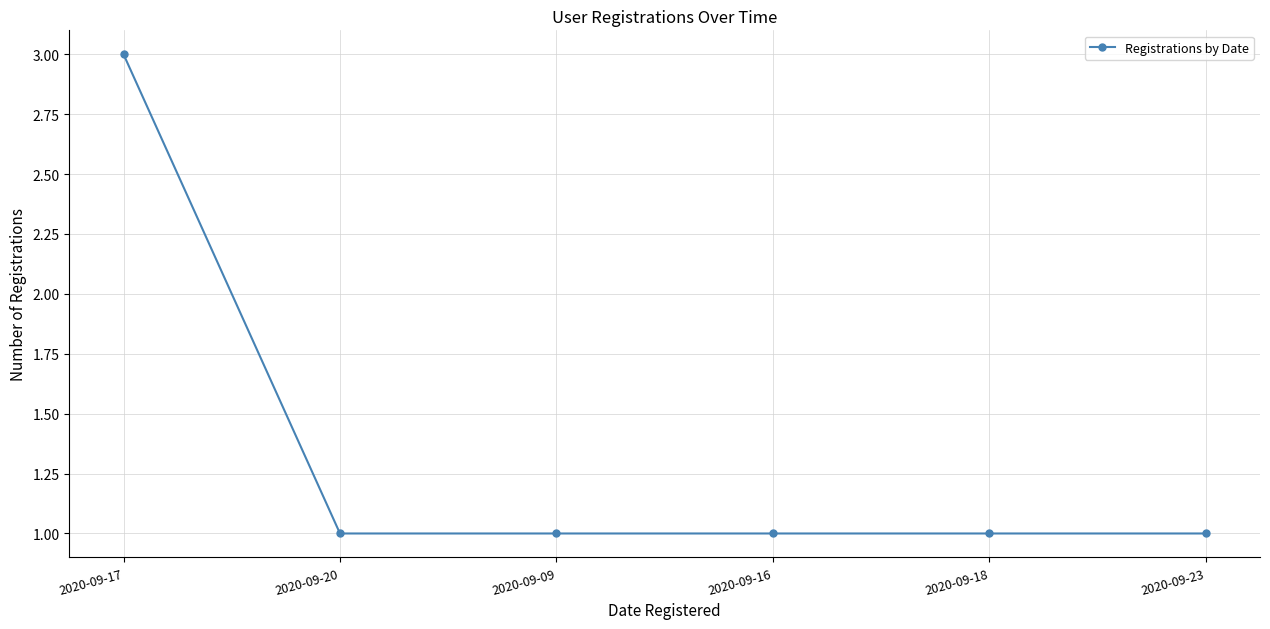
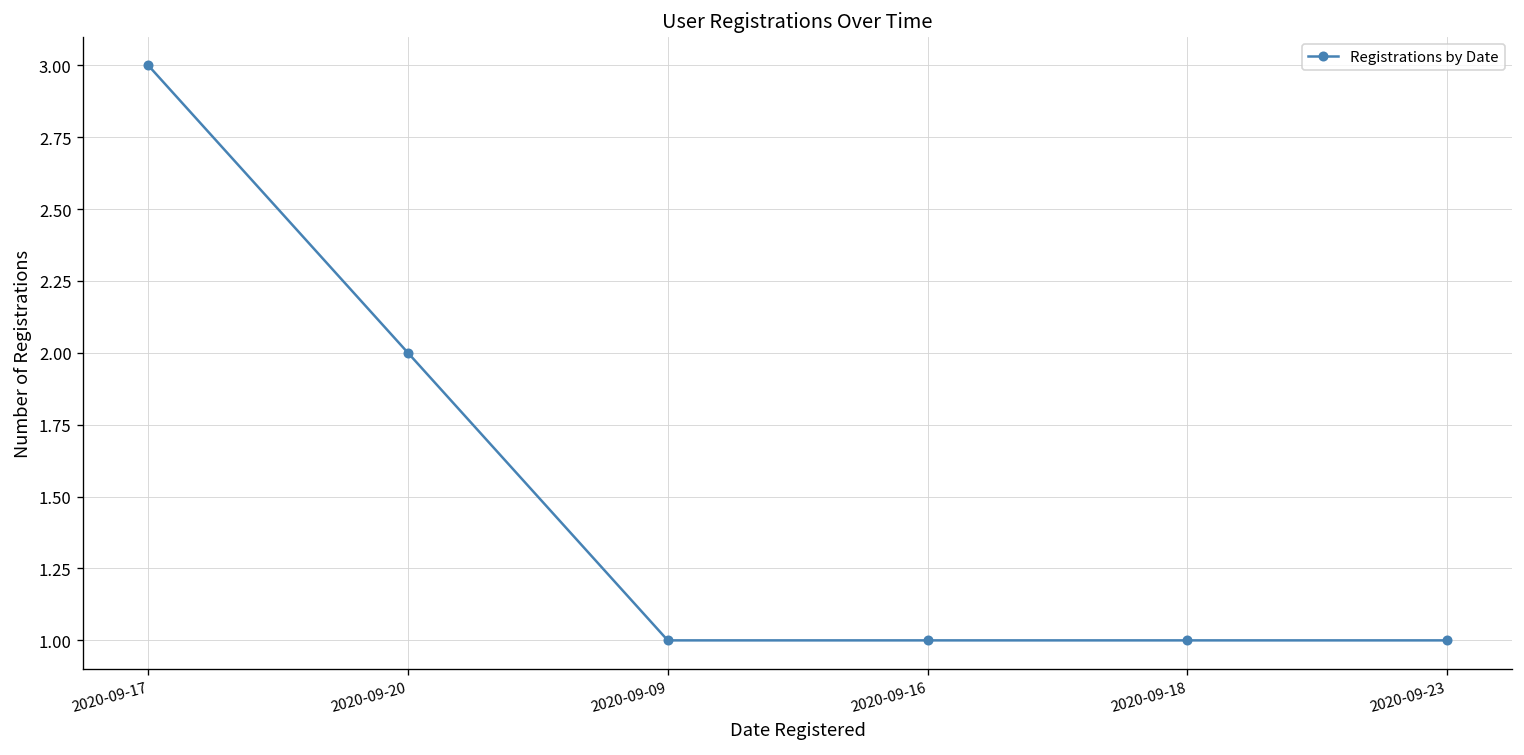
2020-09-20: 1 -> 2
